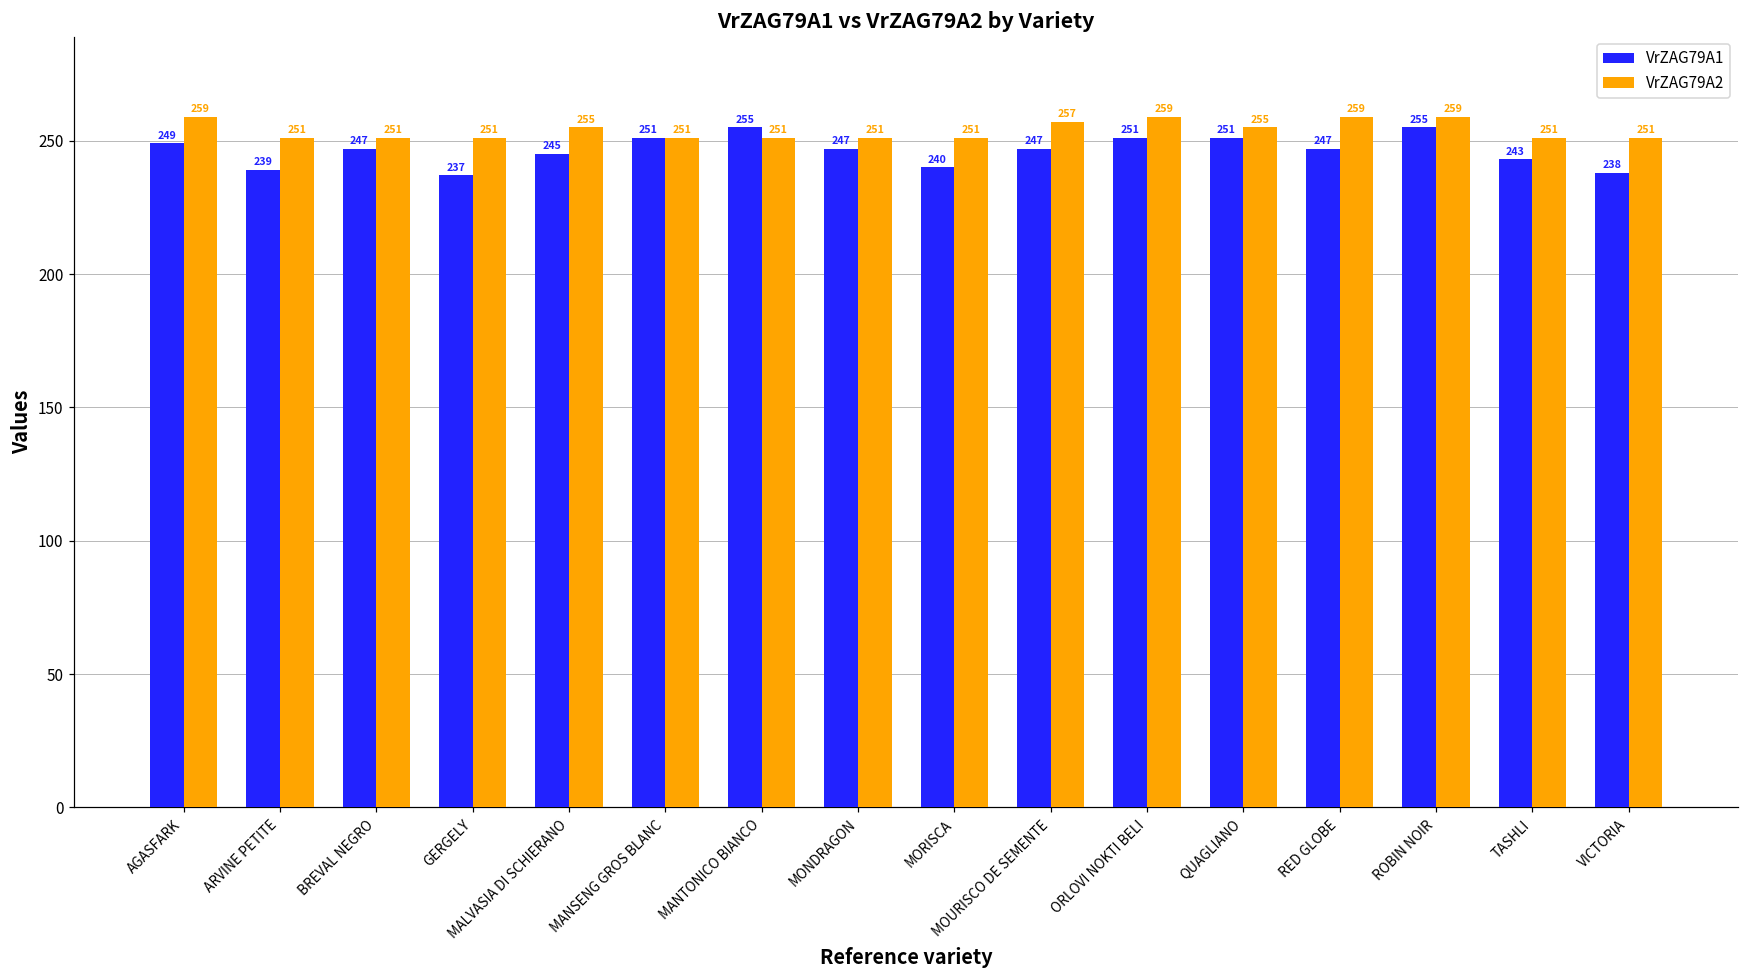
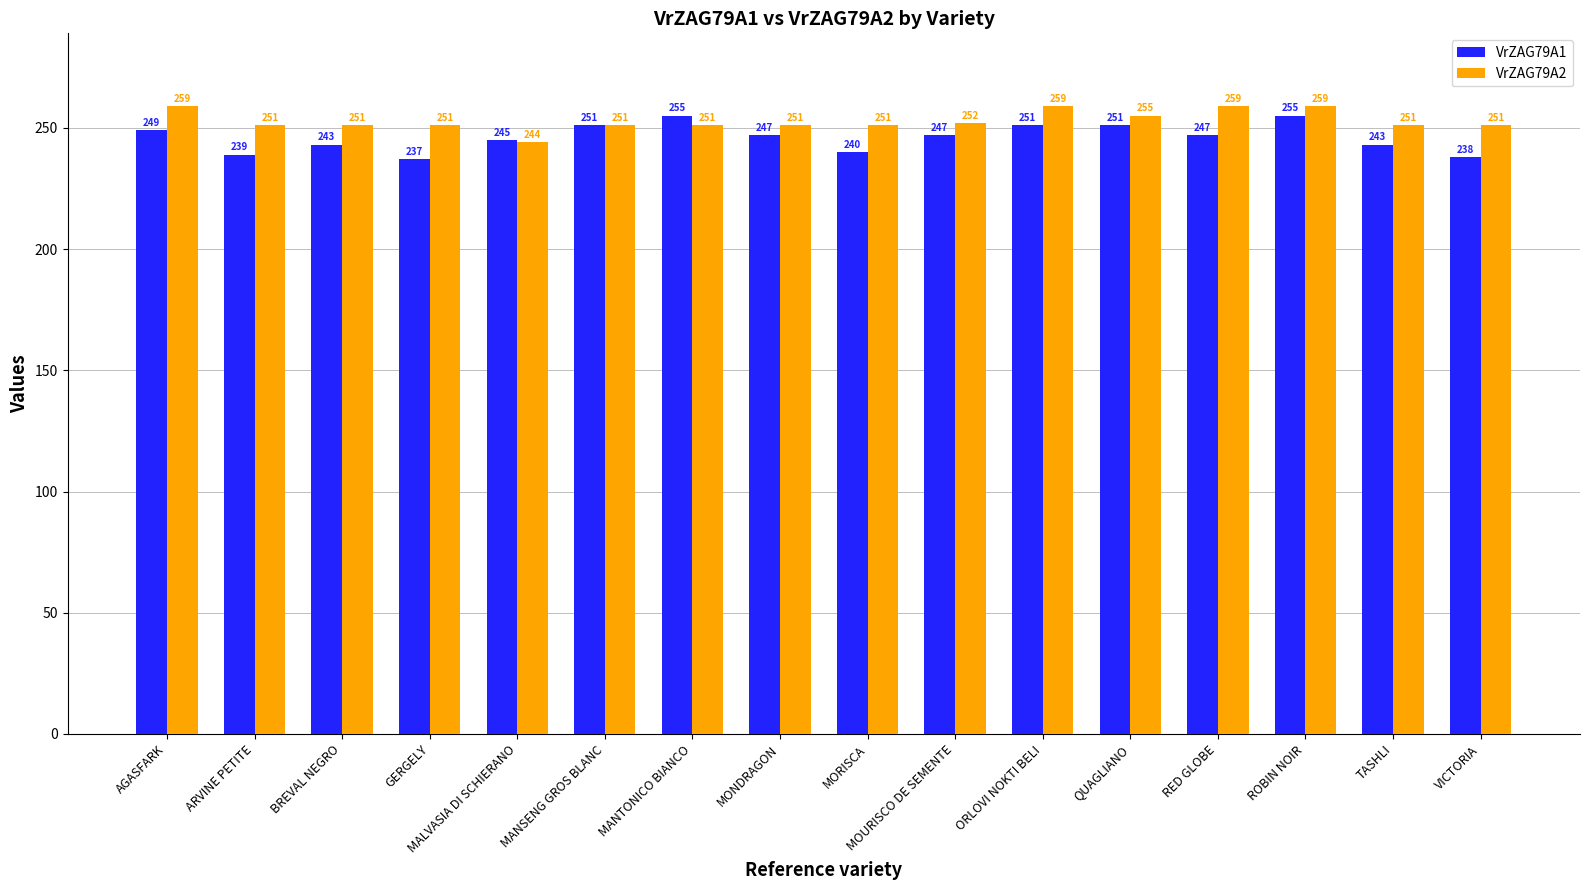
VrZAG79A1, BREVAL NEGRO: 247 -> 243
VrZAG79A2, MALVASIA DI SCHIERANO: 255 -> 244
VrZAG79A2, MOURISCO DE SEMENTE: 257 -> 252
